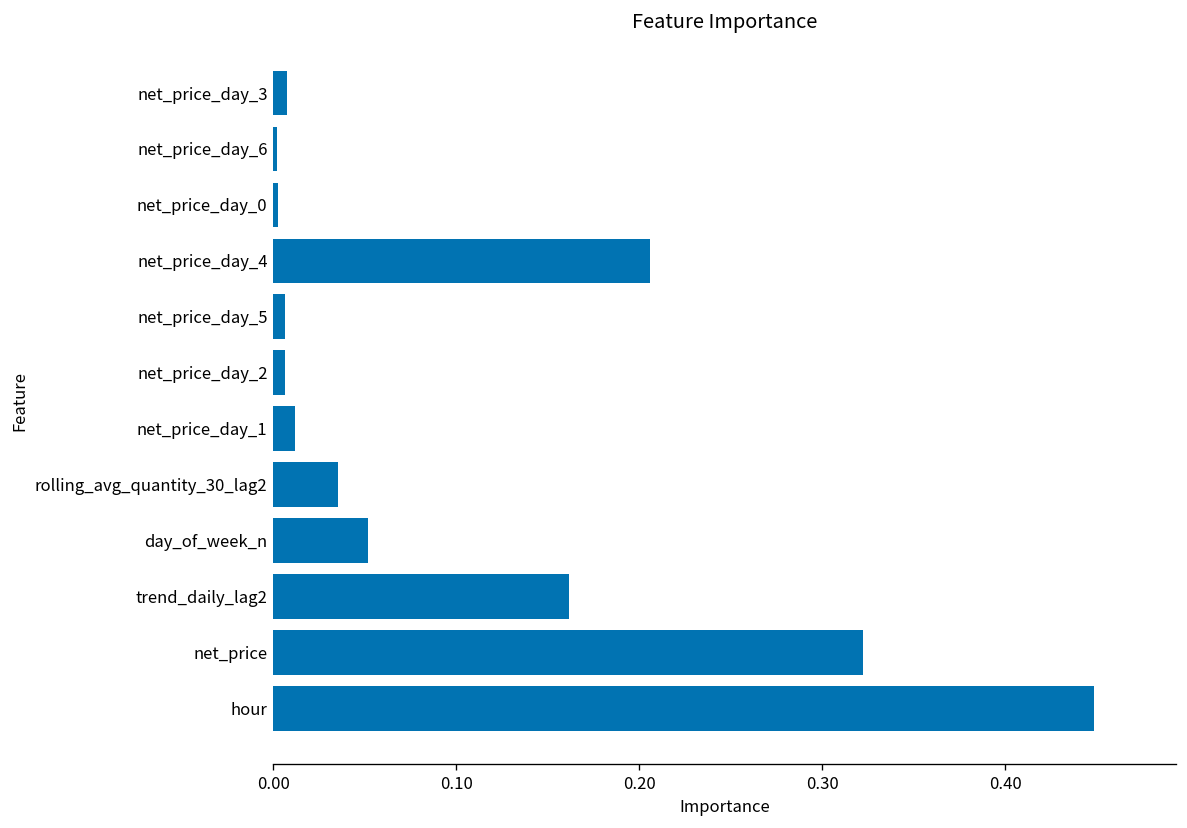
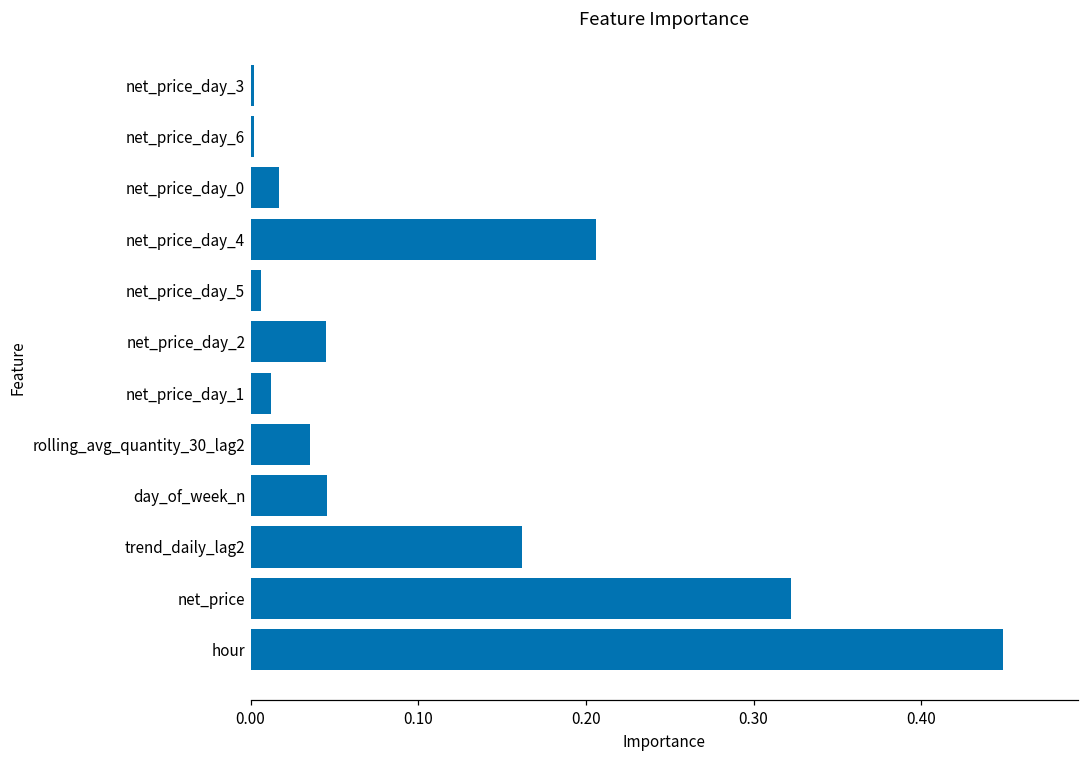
net_price_day_3: 0.007 -> 0.002
net_price_day_0: 0.002 -> 0.017
net_price_day_2: 0.007 -> 0.045
day_of_week_n: 0.052 -> 0.046
